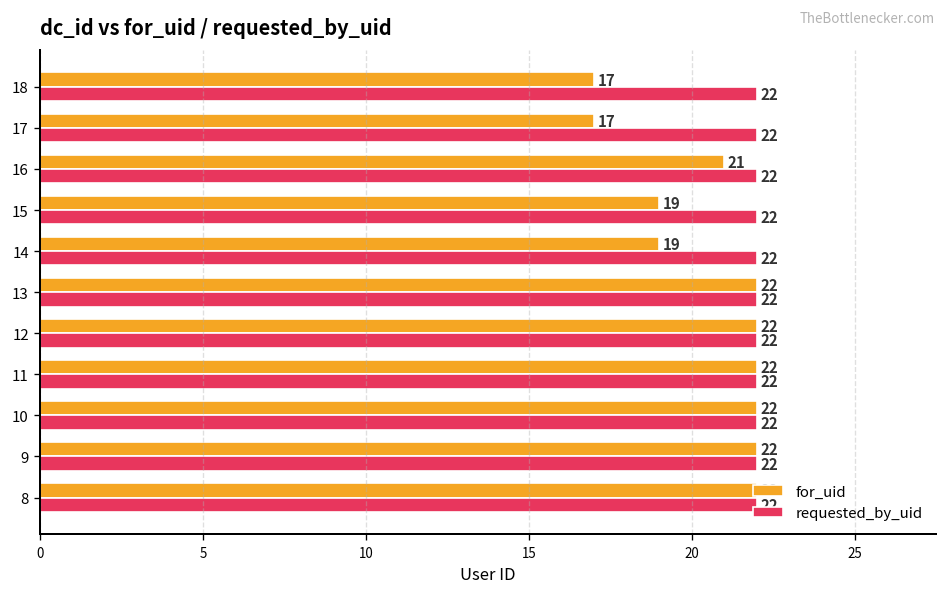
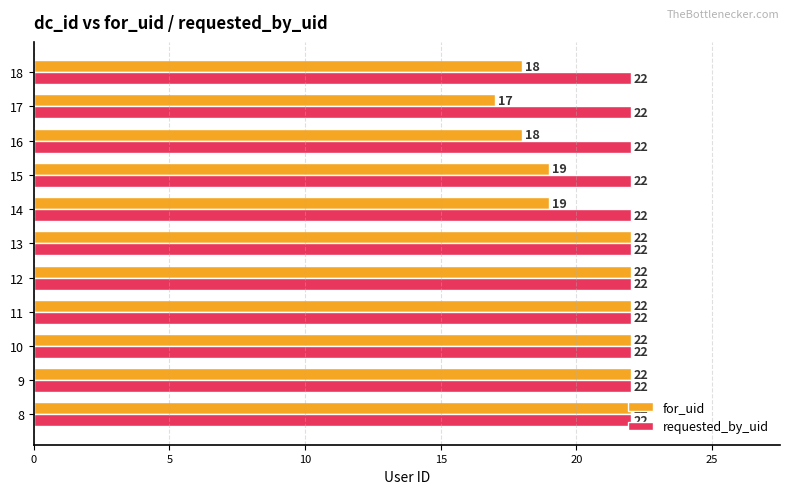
for_uid, 18: 17 -> 18
for_uid, 16: 21 -> 18
